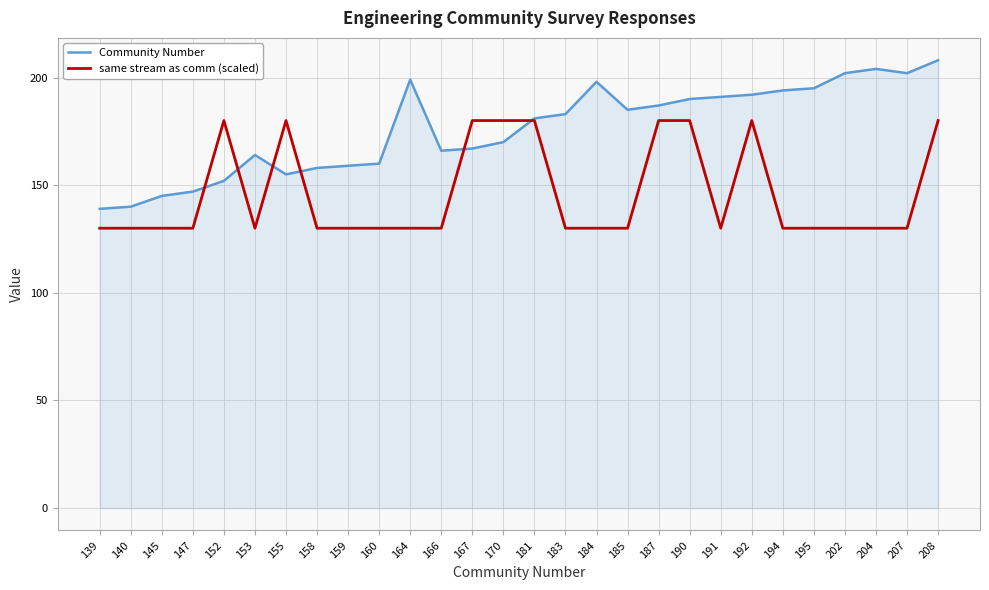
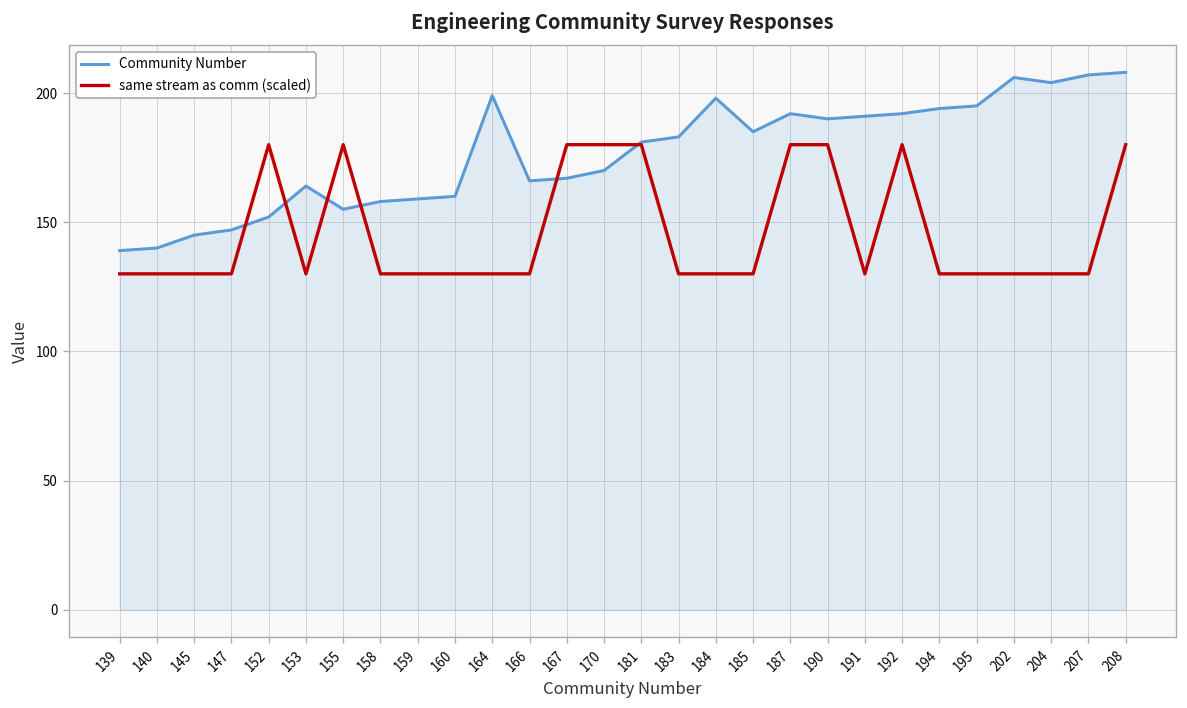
Community Number, 187: 187 -> 192
Community Number, 202: 202 -> 206
Community Number, 207: 202 -> 207
